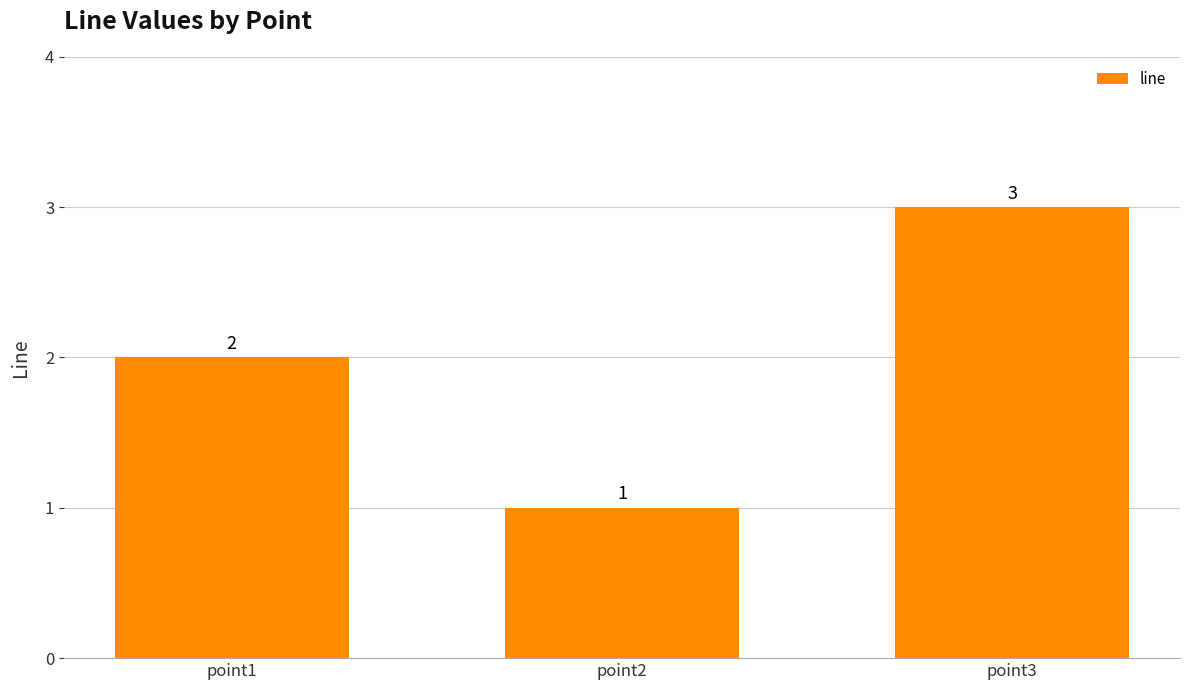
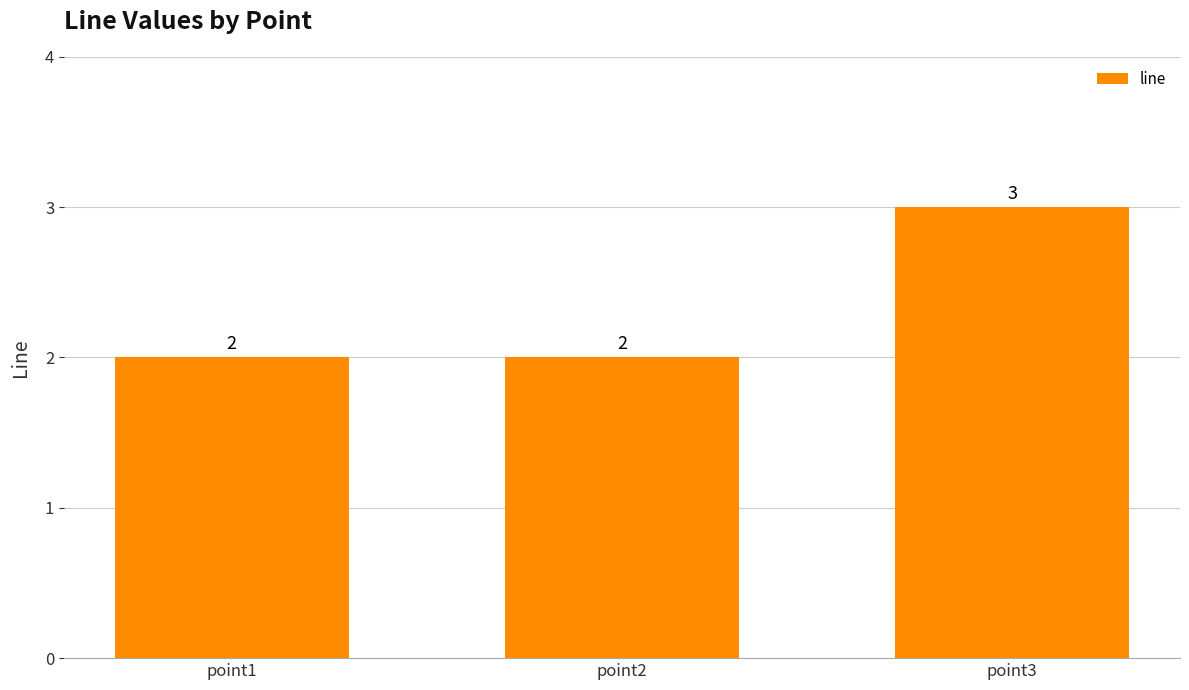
point2: 1 -> 2
